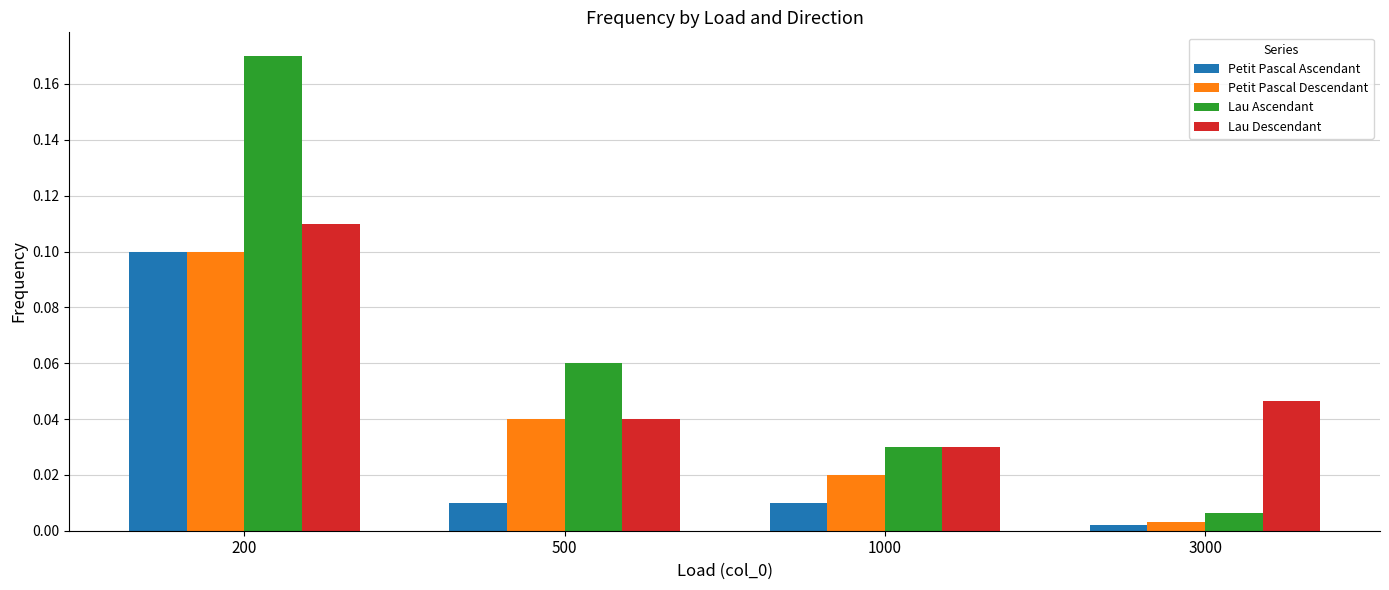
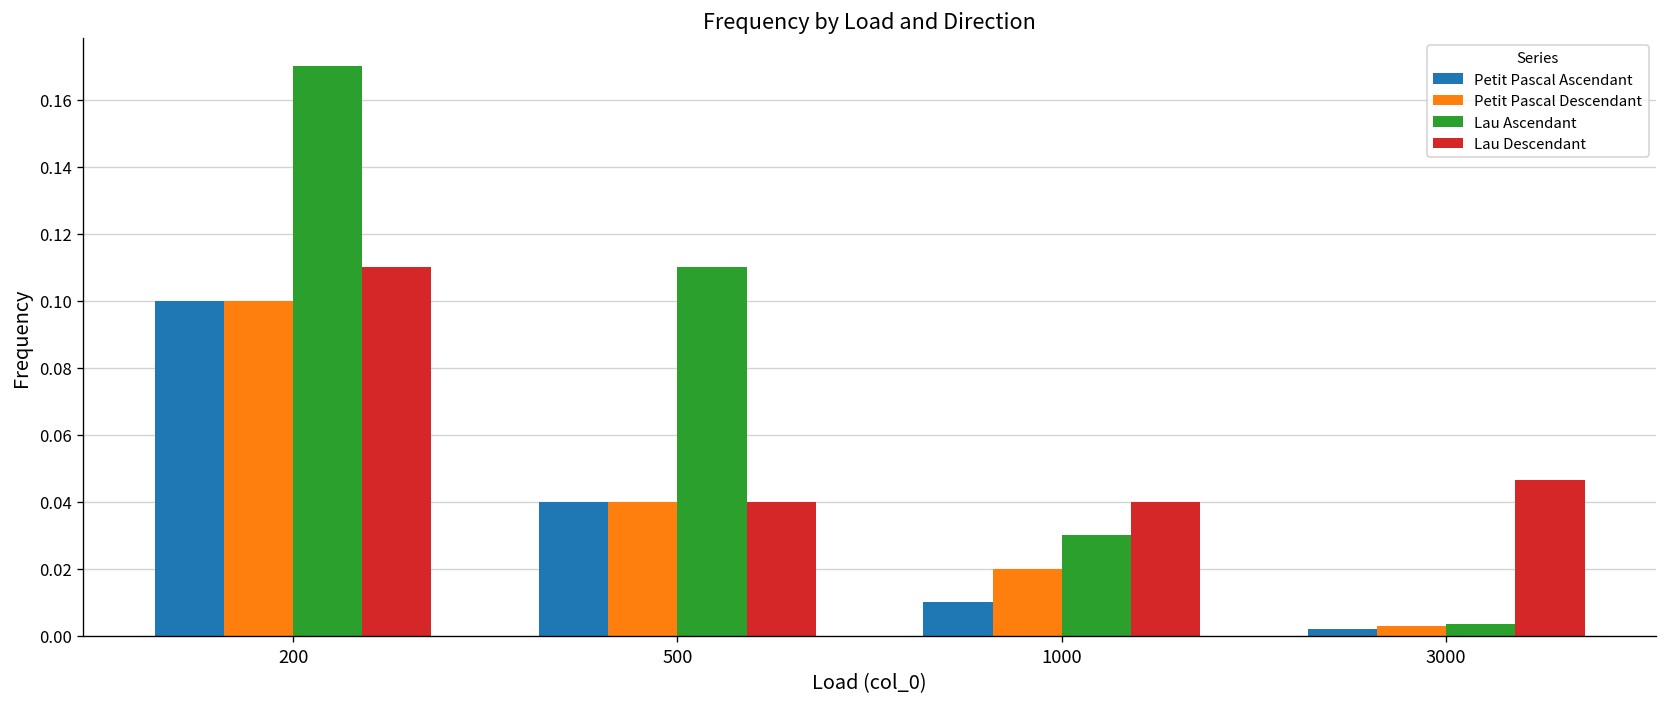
Petit Pascal Ascendant, 500: 0.01 -> 0.04
Lau Ascendant, 500: 0.06 -> 0.11
Lau Descendant, 1000: 0.03 -> 0.04
Lau Ascendant, 3000: 0.007 -> 0.003
